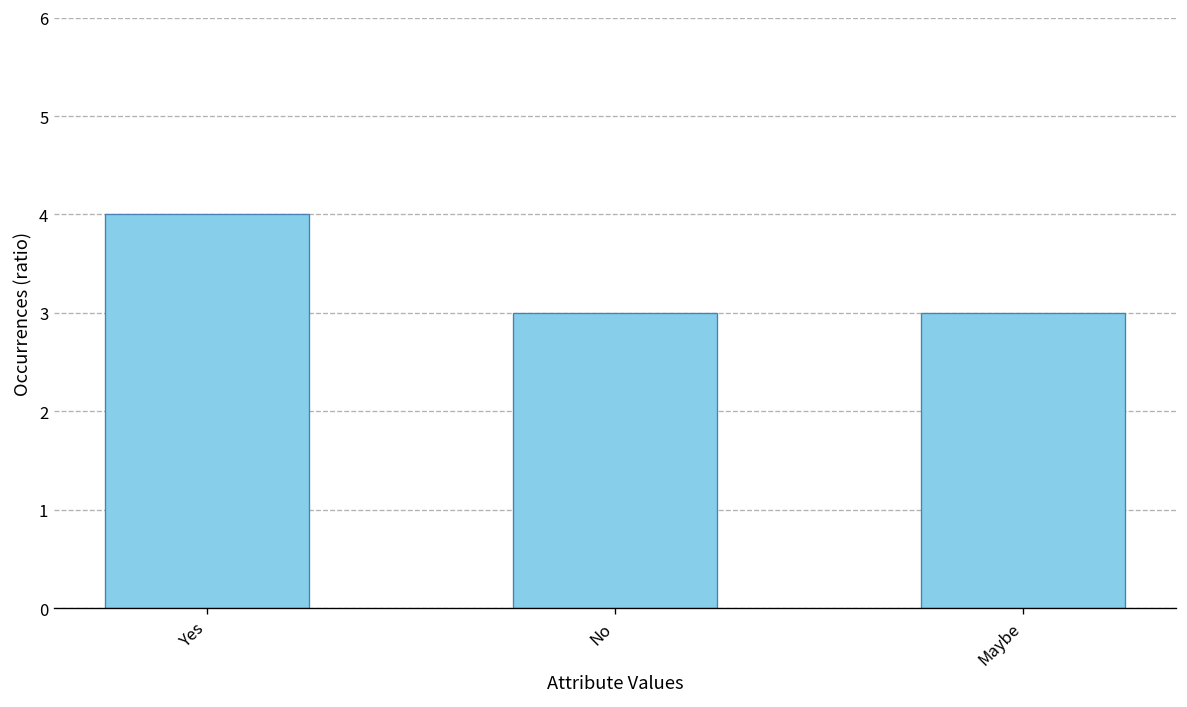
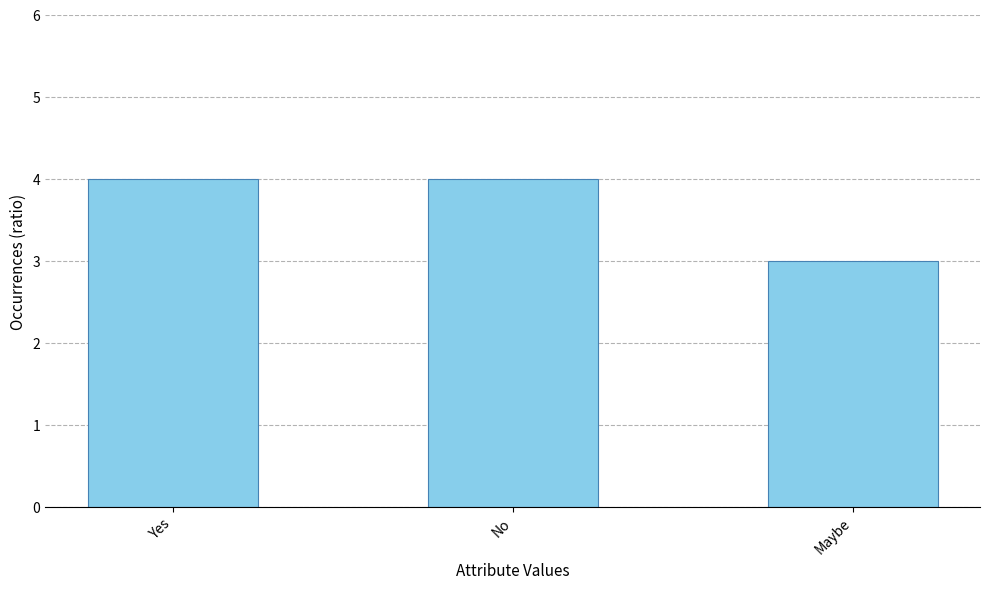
No: 3 -> 4
